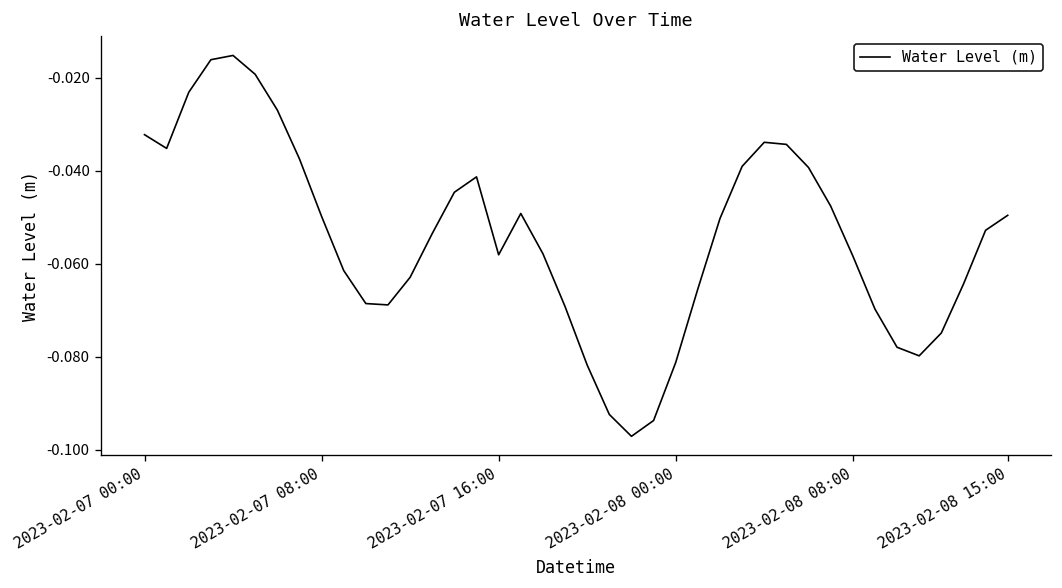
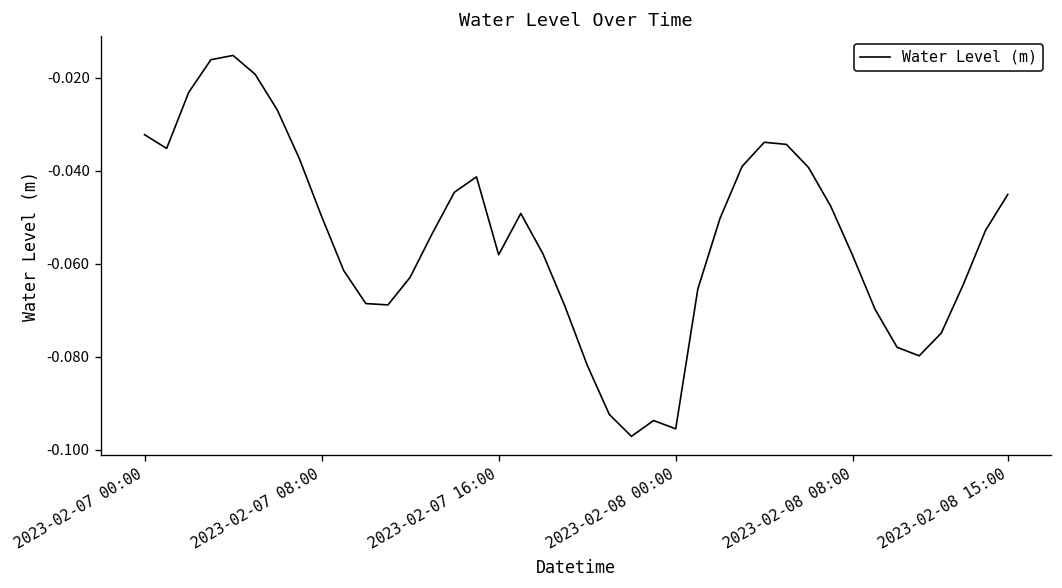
2023-02-08 00:00: -0.081 -> -0.095
2023-02-08 15:00: -0.050 -> -0.045
